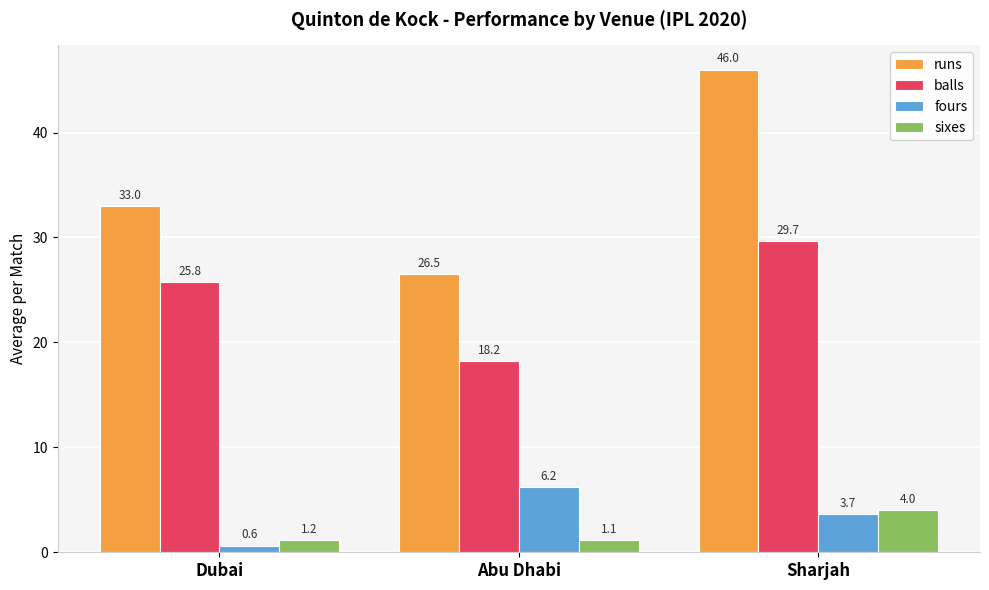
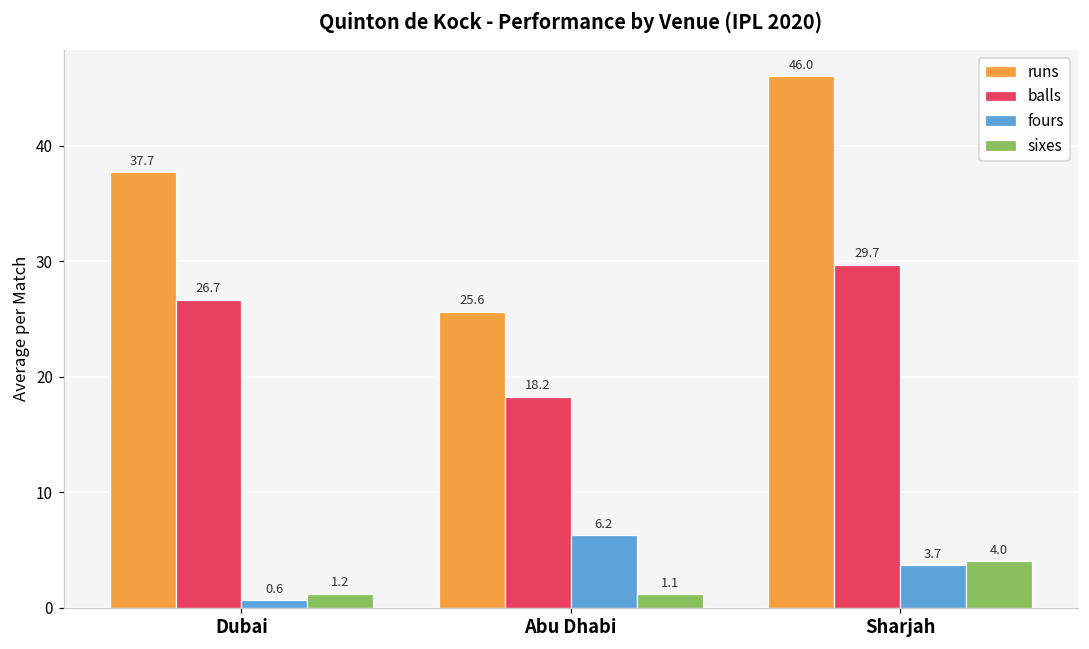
runs, Dubai: 33.0 -> 37.7
balls, Dubai: 25.8 -> 26.7
runs, Abu Dhabi: 26.5 -> 25.6
